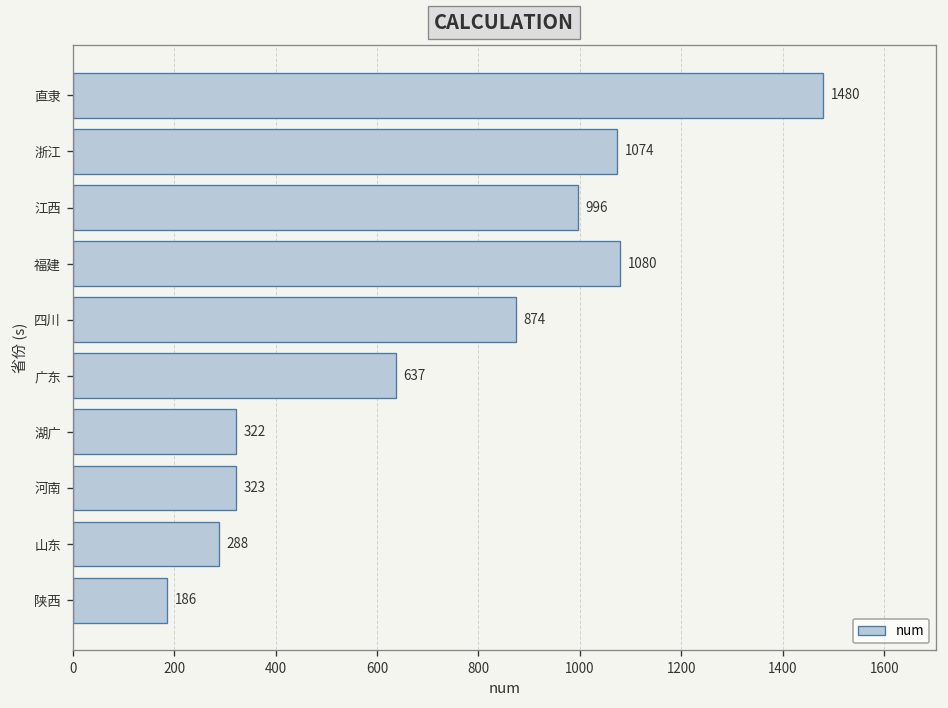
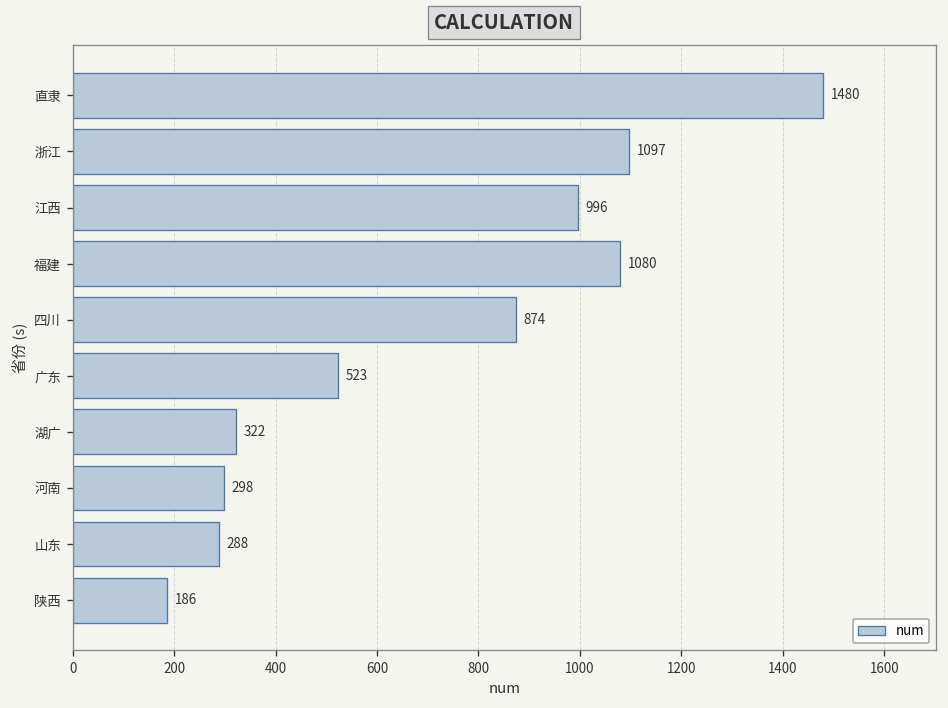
浙江: 1074 -> 1097
广东: 637 -> 523
河南: 323 -> 298
